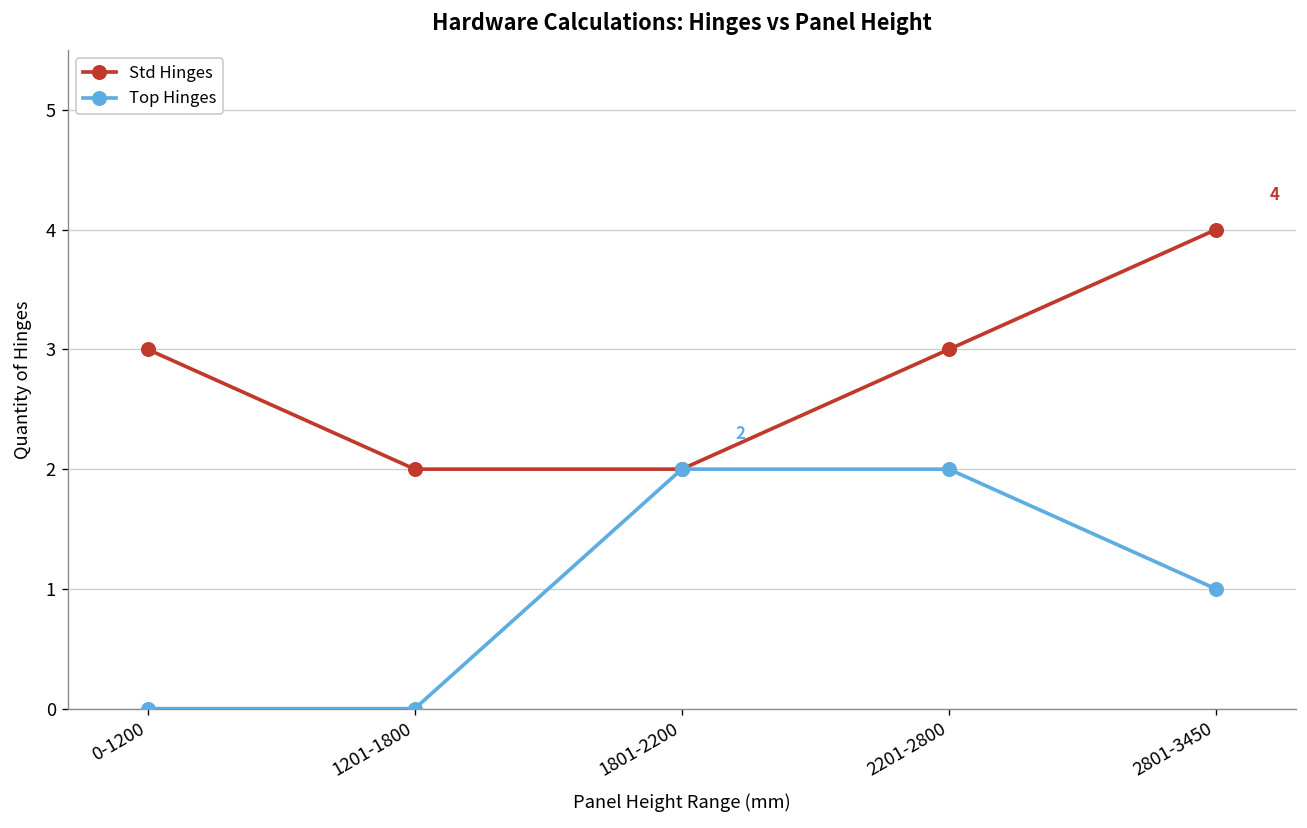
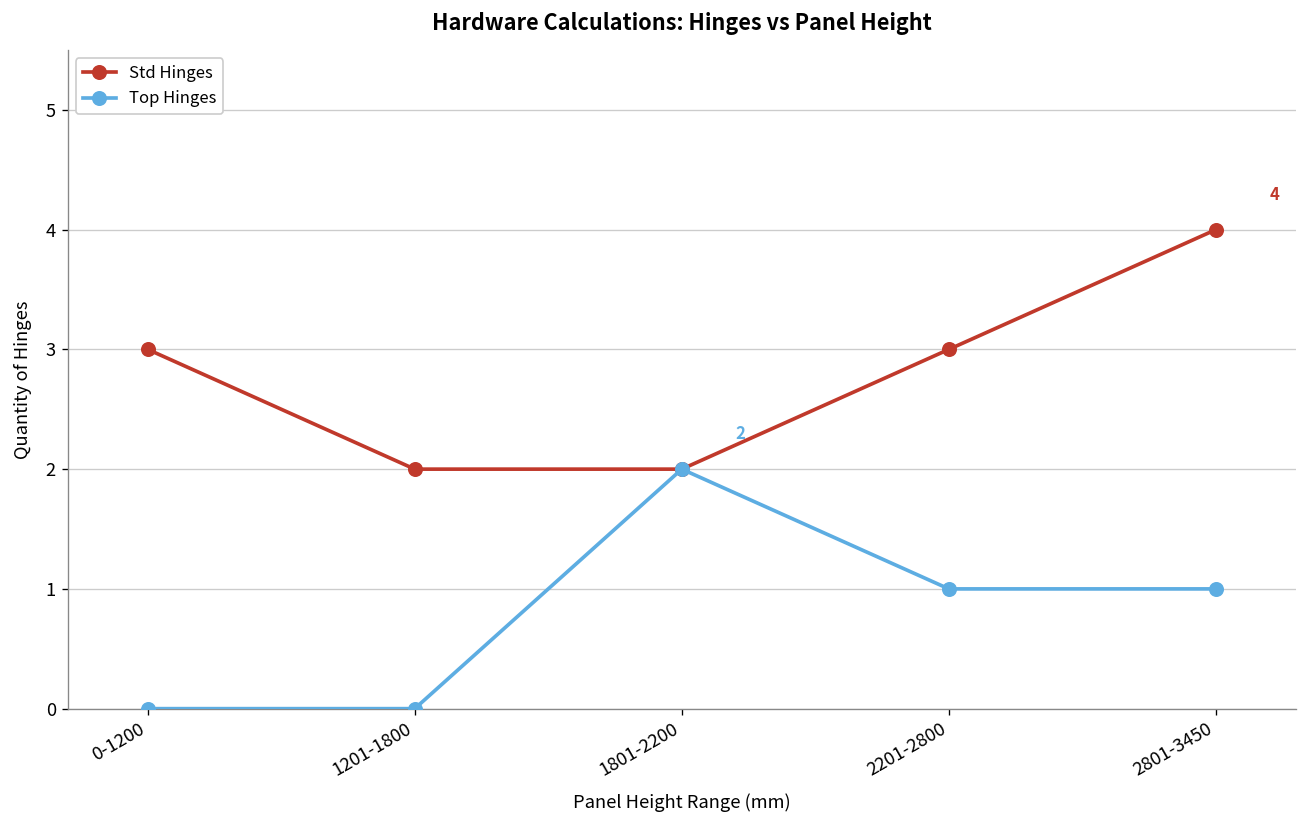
Top Hinges, 2201-2800: 2 -> 1
